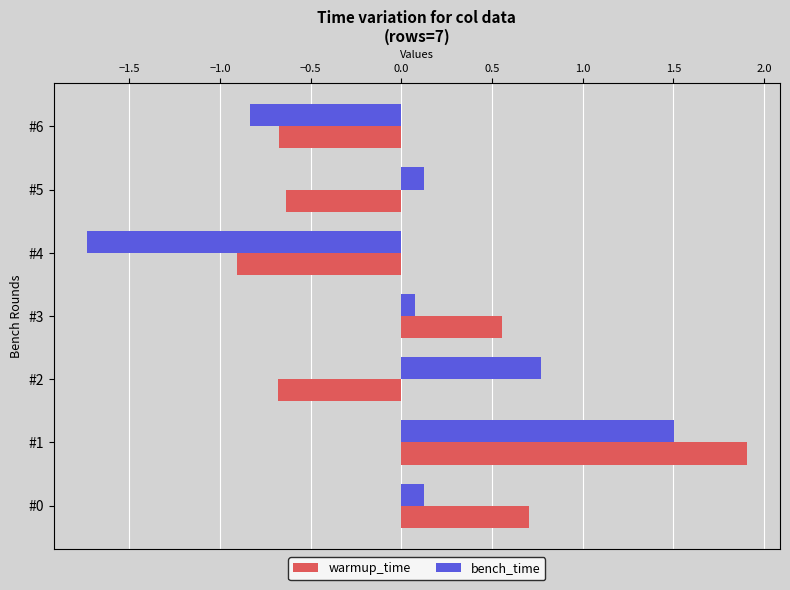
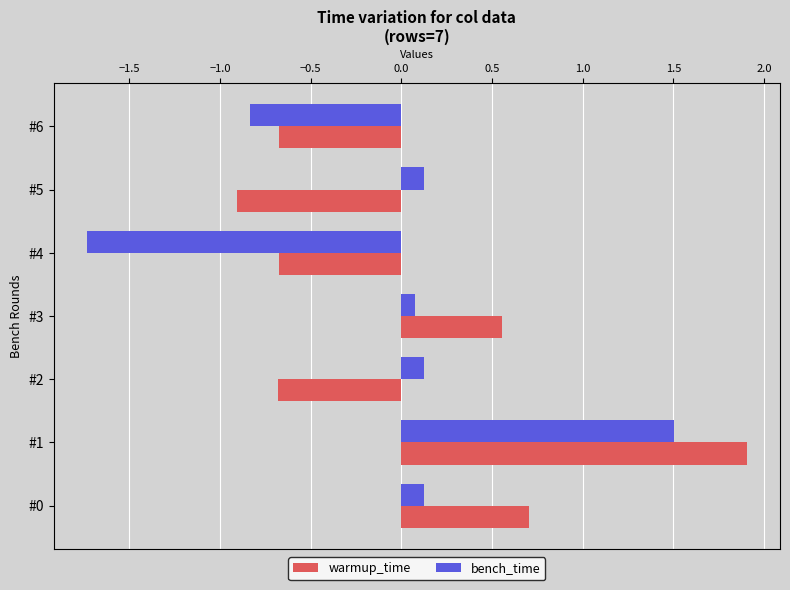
warmup_time, #5: -0.64 -> -0.91
warmup_time, #4: -0.91 -> -0.67
bench_time, #2: 0.77 -> 0.12
